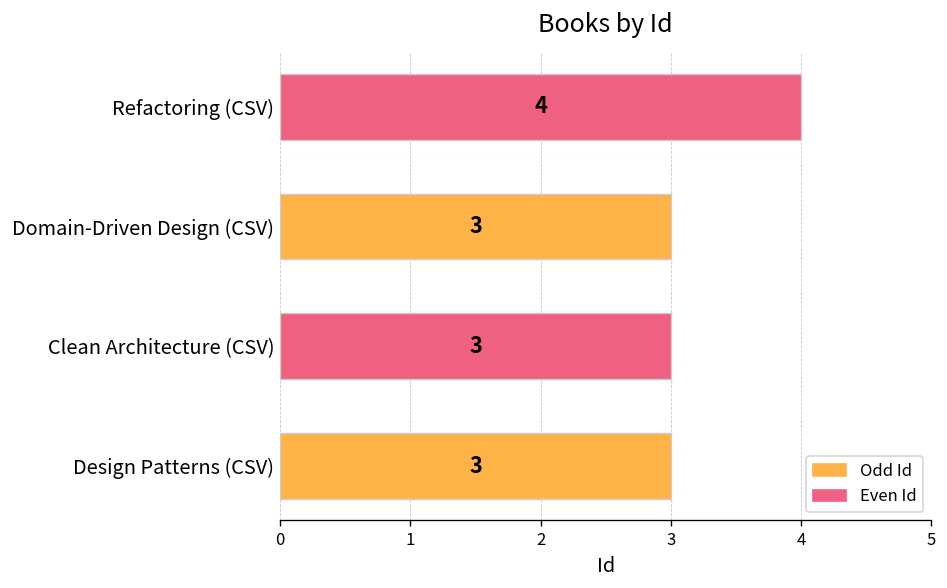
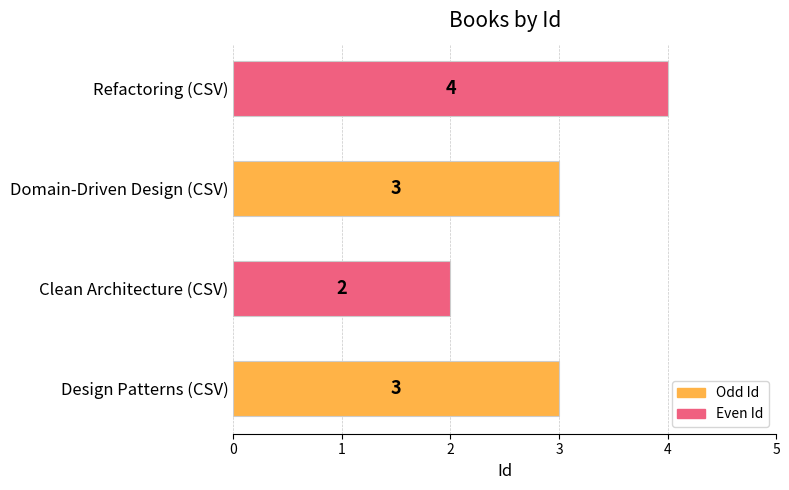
Clean Architecture (CSV): 3 -> 2
